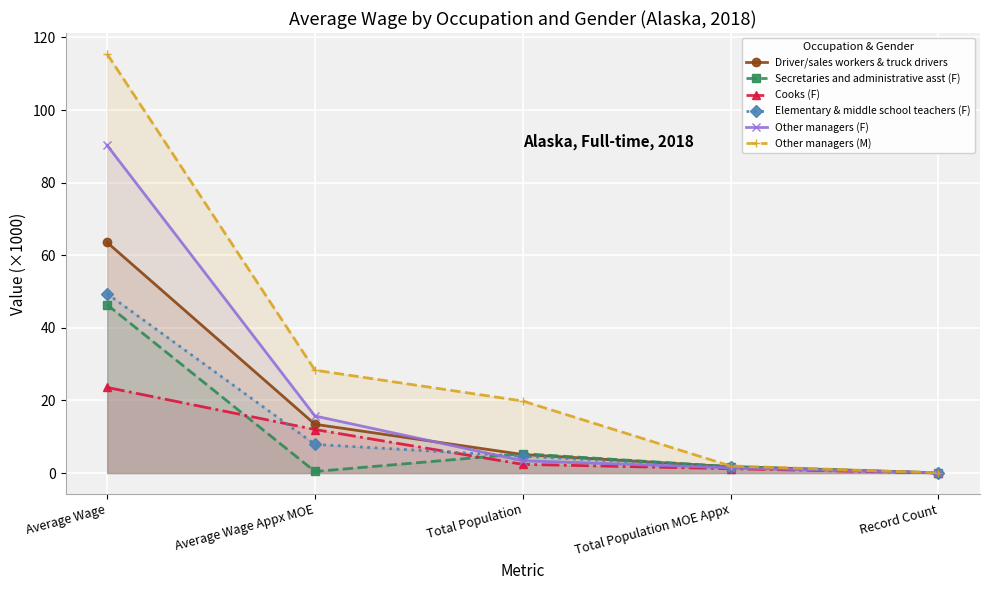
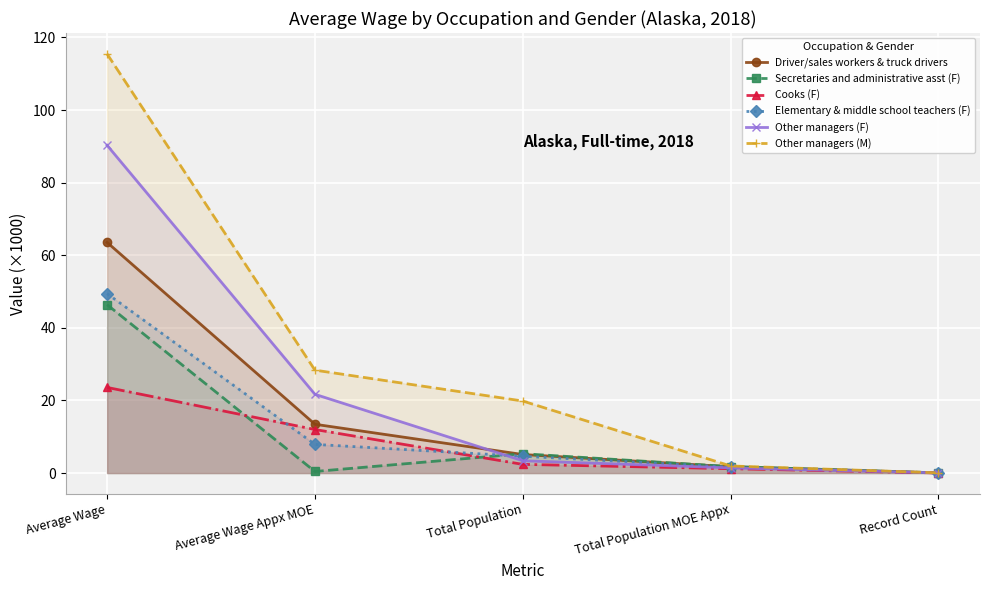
Other managers (F), Average Wage Appx MOE: 16 -> 22
